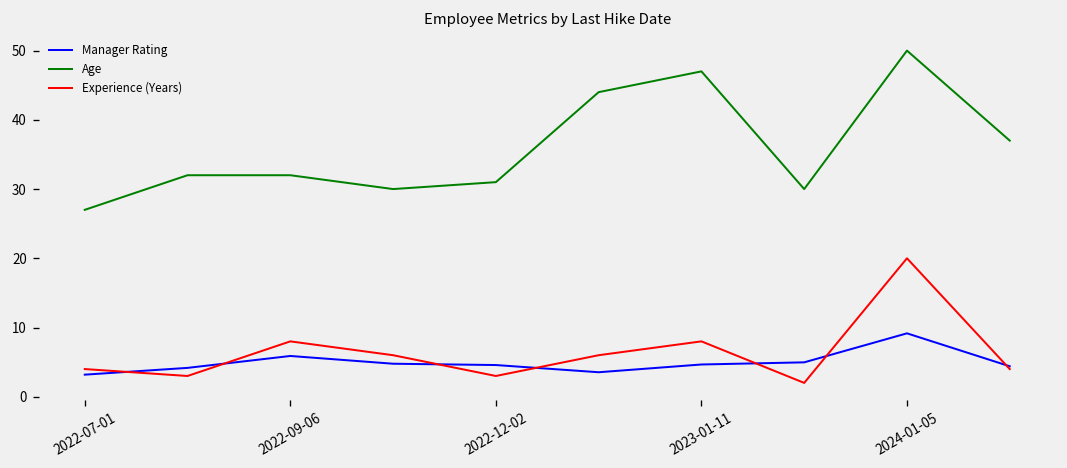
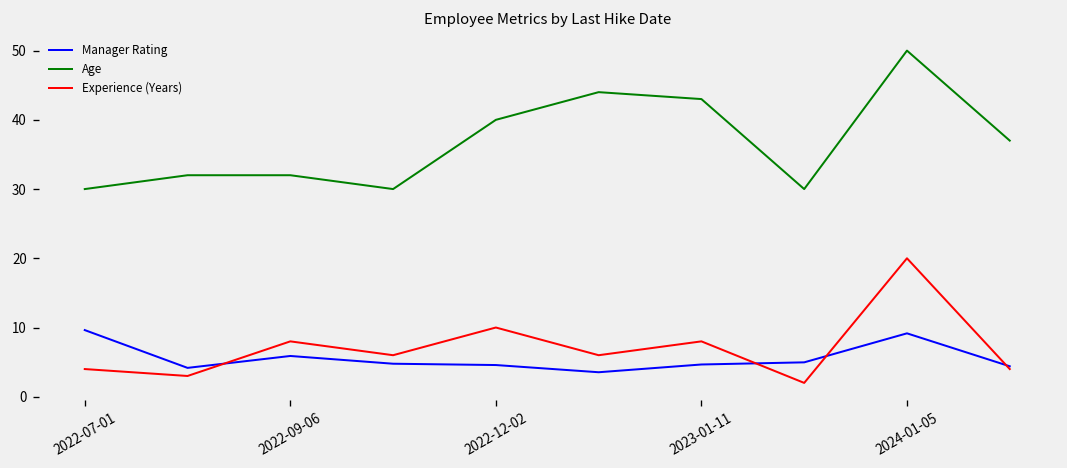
Manager Rating, 2022-07-01: 3 -> 10
Age, 2022-07-01: 27 -> 30
Age, 2022-12-02: 31 -> 40
Experience (Years), 2022-12-02: 3 -> 10
Age, 2023-01-11: 47 -> 43
